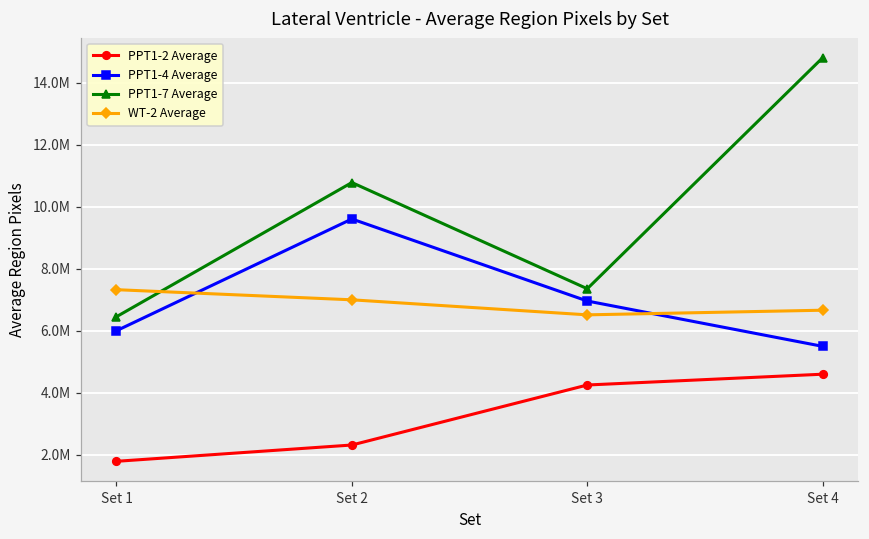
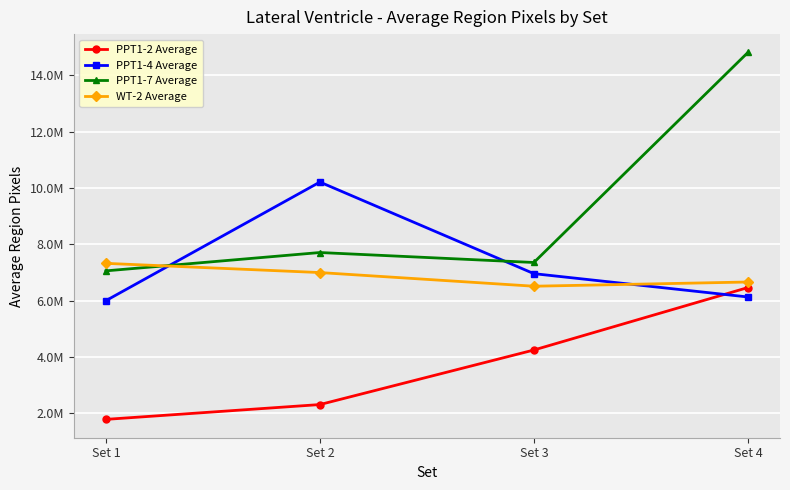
PPT1-7 Average, Set 1: 6500000 -> 7100000
PPT1-4 Average, Set 2: 9600000 -> 10200000
PPT1-7 Average, Set 2: 10800000 -> 7700000
PPT1-2 Average, Set 4: 4600000 -> 6500000
PPT1-4 Average, Set 4: 5500000 -> 6100000
